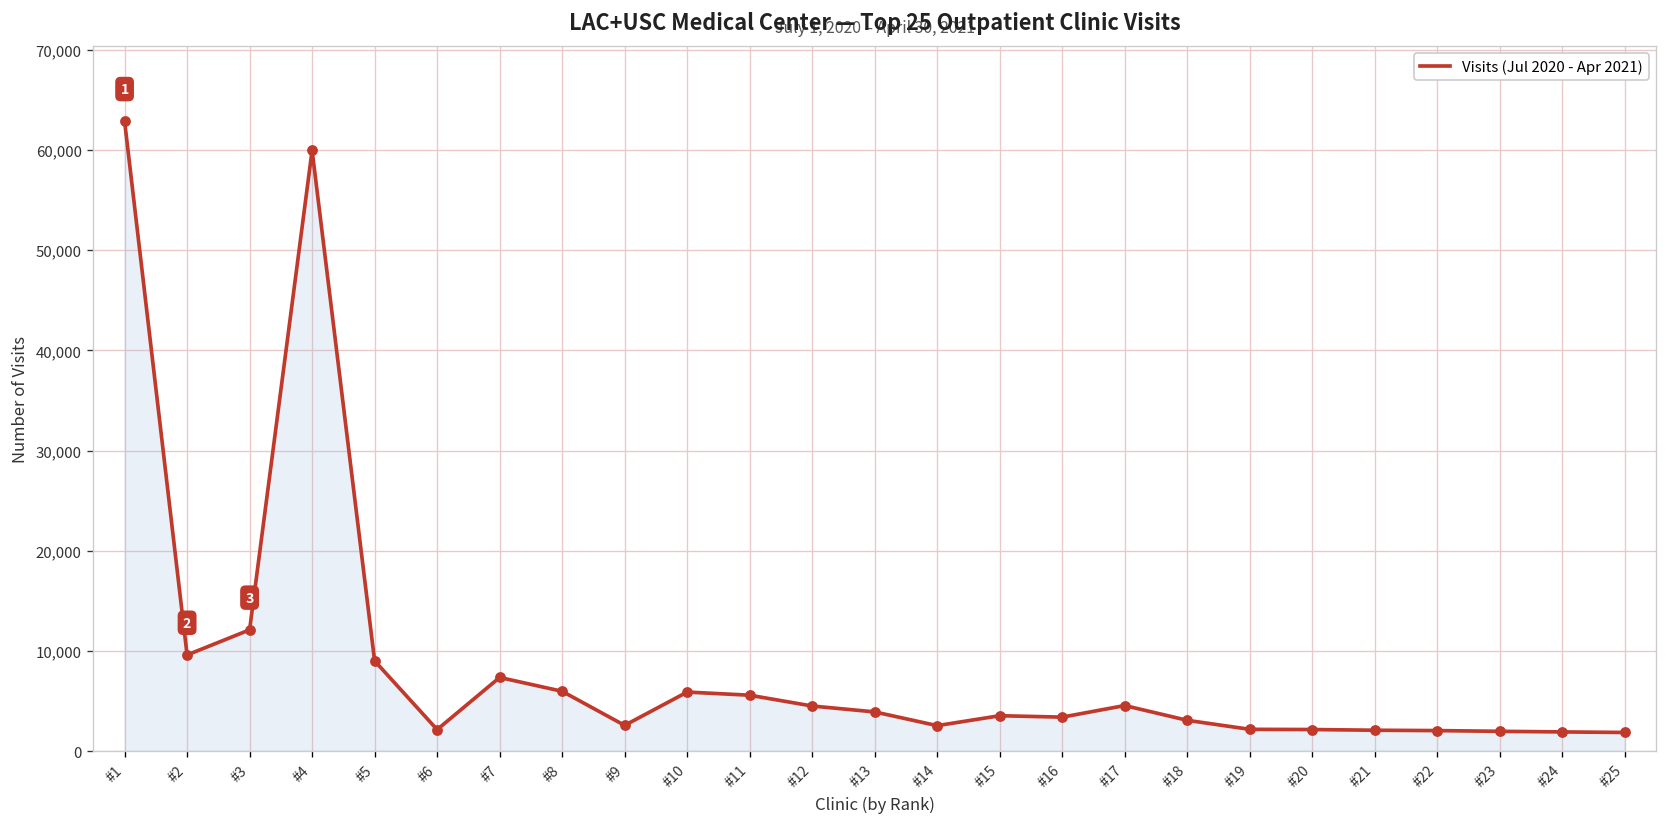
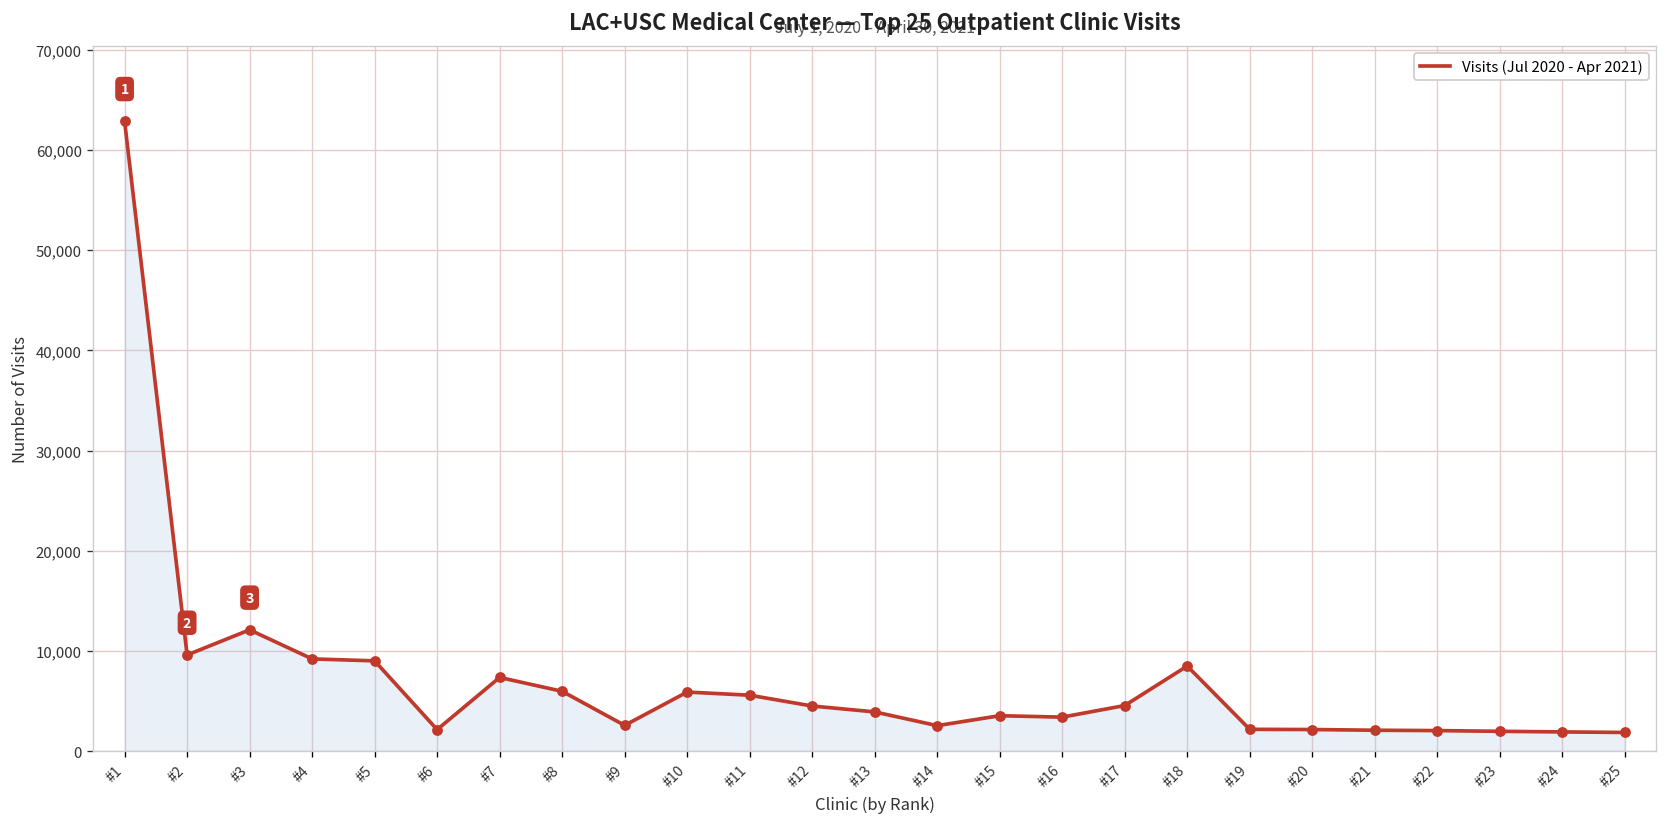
#4: 60,000 -> 9,000
#18: 3,000 -> 8,000
